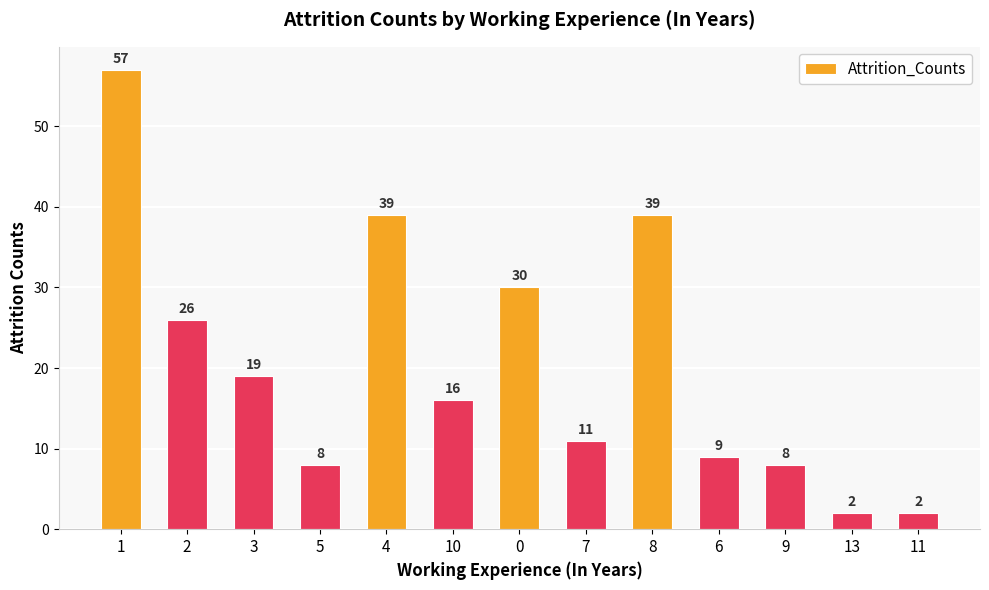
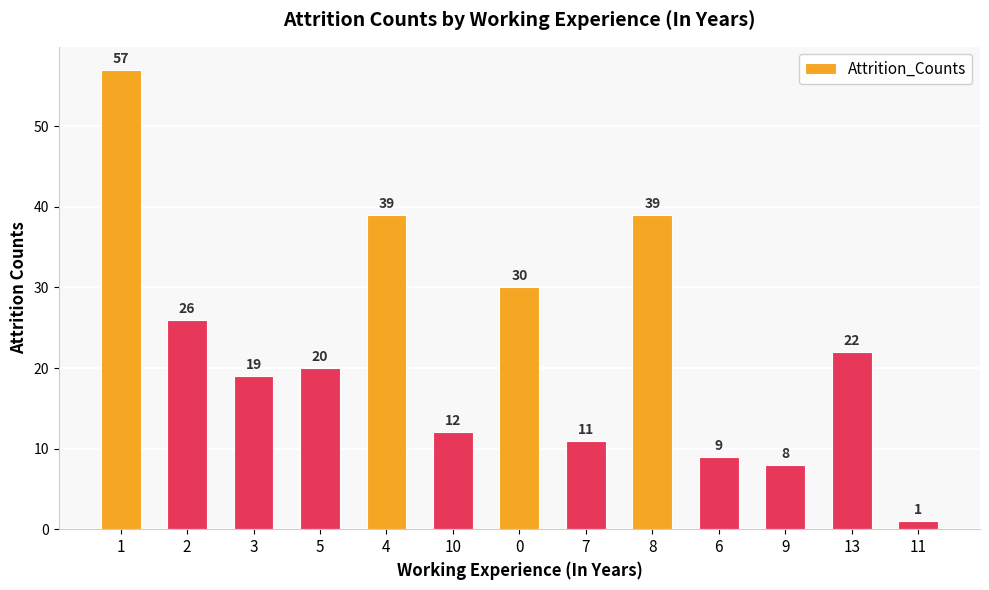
5: 8 -> 20
10: 16 -> 12
13: 2 -> 22
11: 2 -> 1
